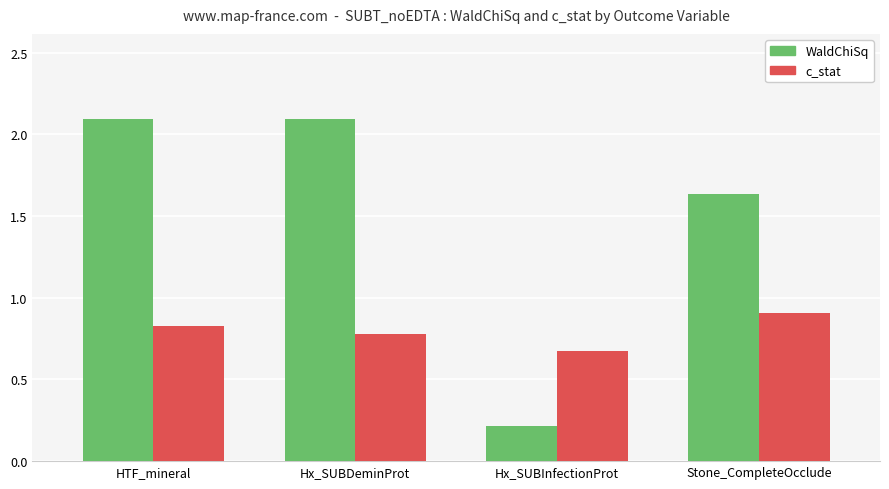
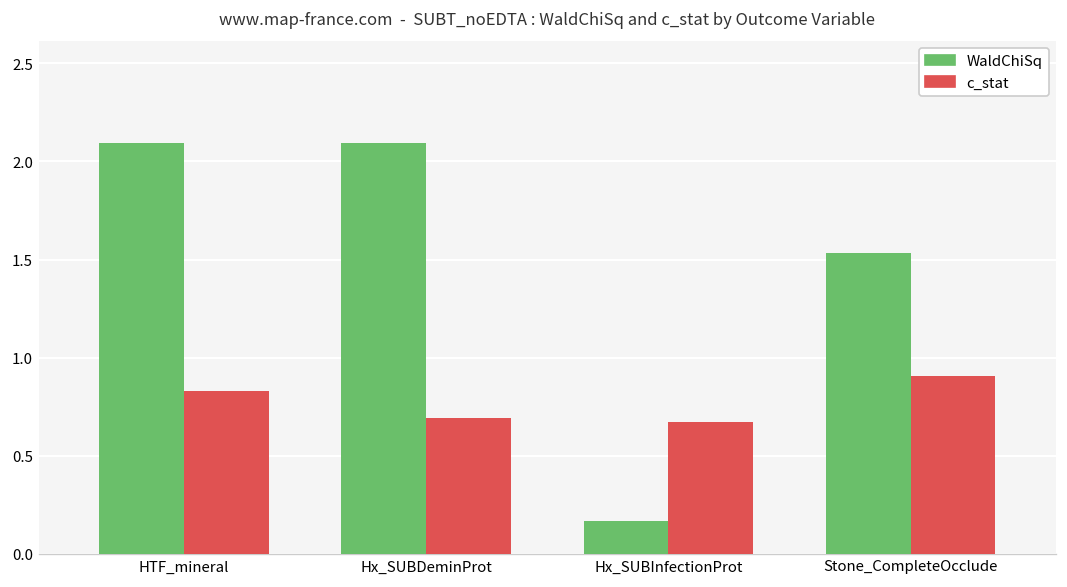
c_stat, Hx_SUBDeminProt: 0.78 -> 0.69
WaldChiSq, Hx_SUBInfectionProt: 0.22 -> 0.17
WaldChiSq, Stone_CompleteOcclude: 1.63 -> 1.53
